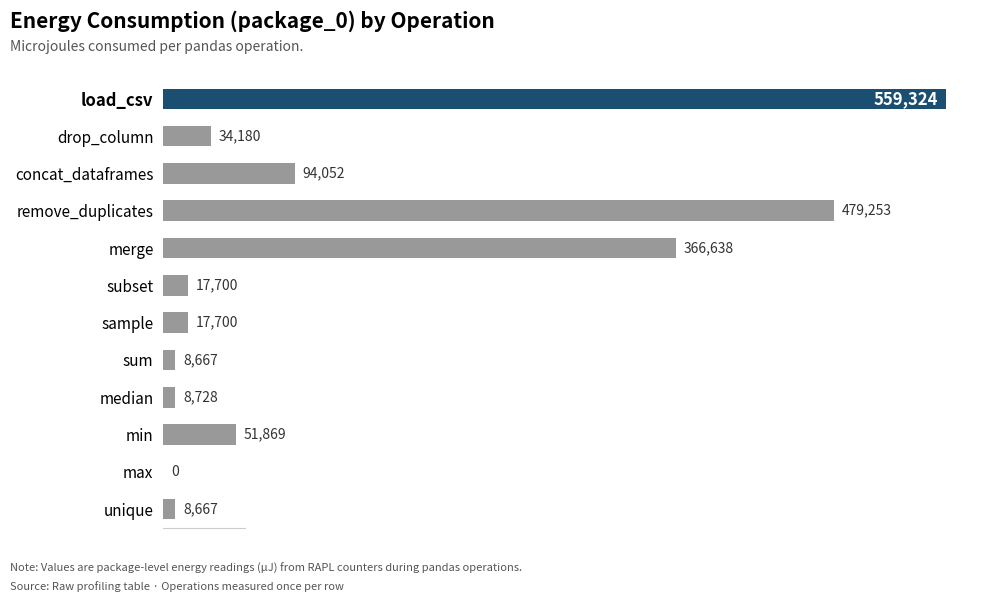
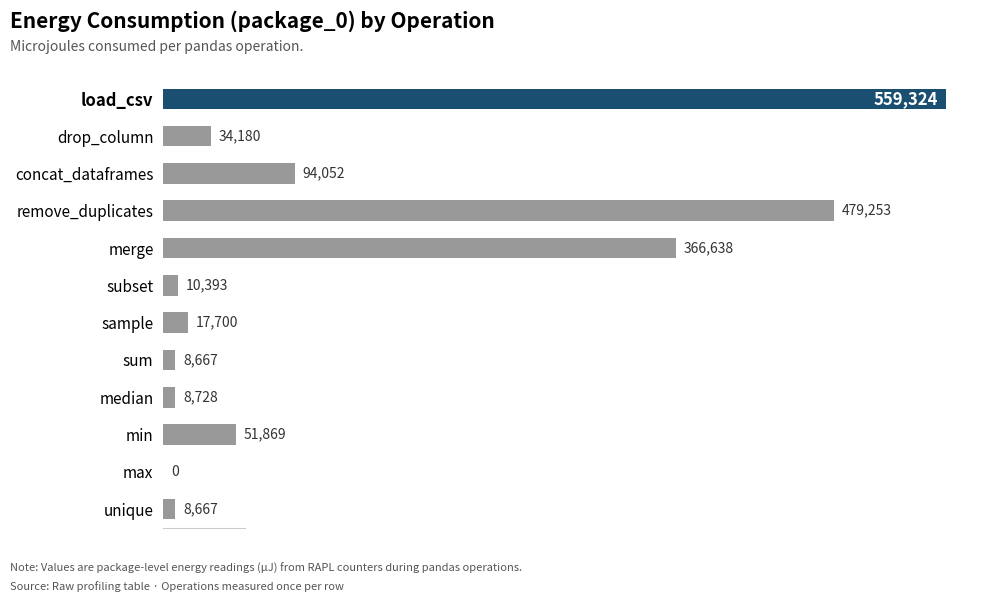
subset: 17,700 -> 10,393
